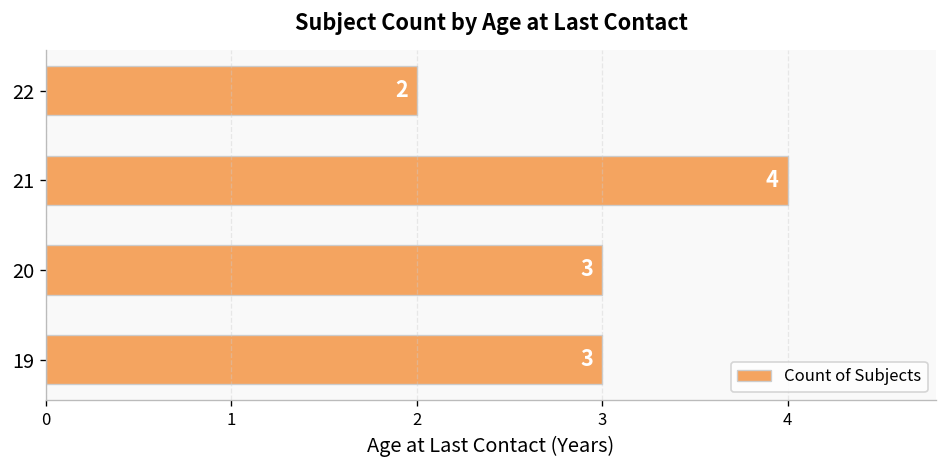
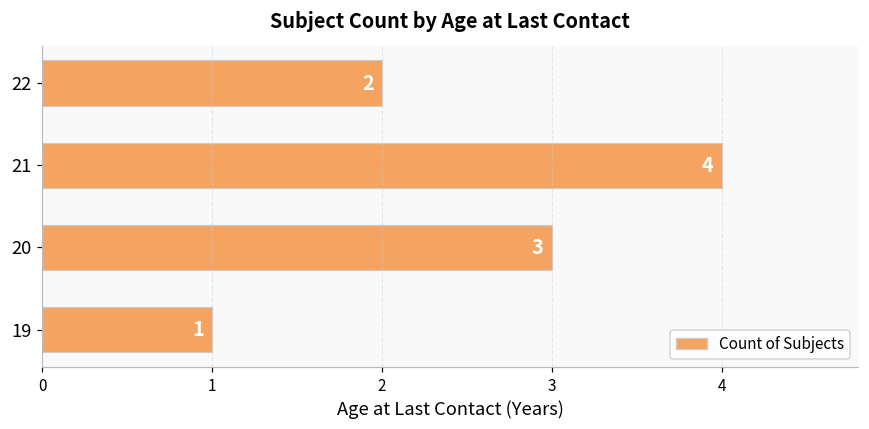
19: 3 -> 1
